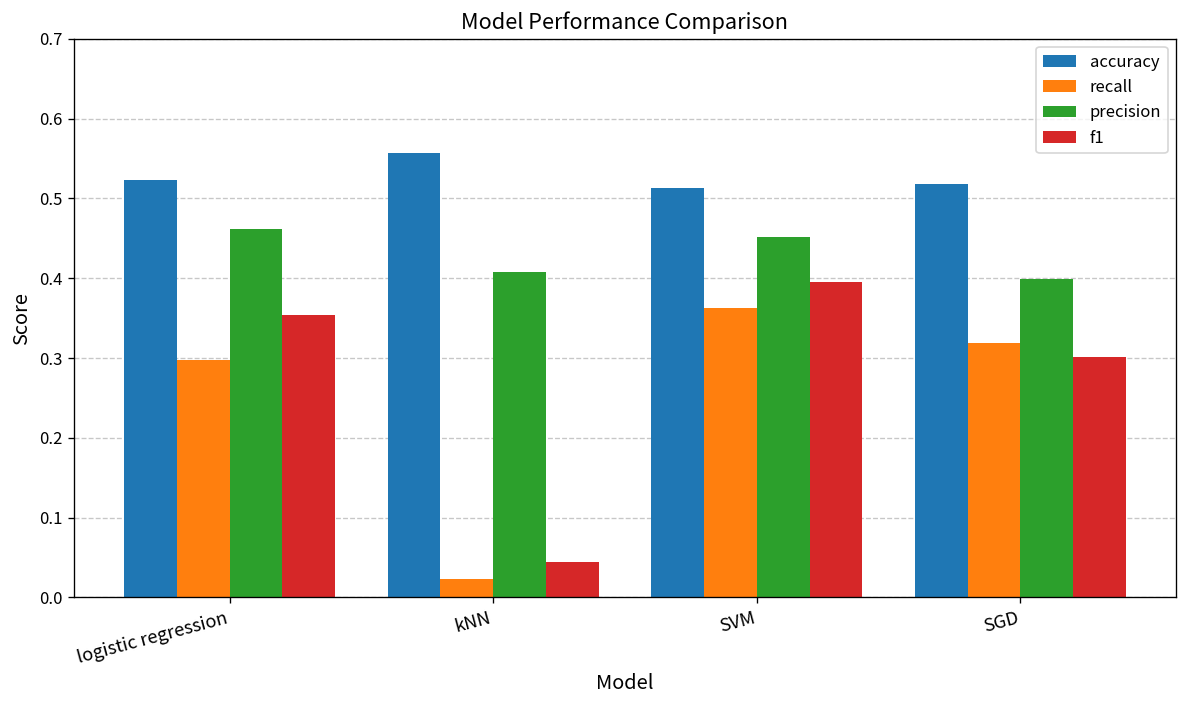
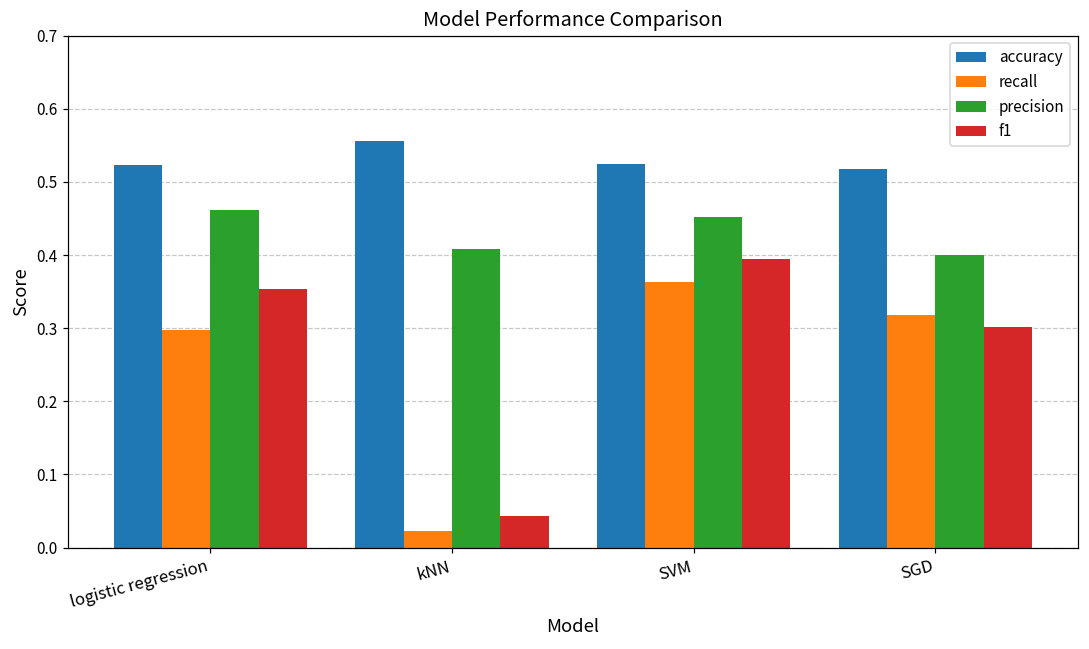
accuracy, SVM: 0.51 -> 0.53
